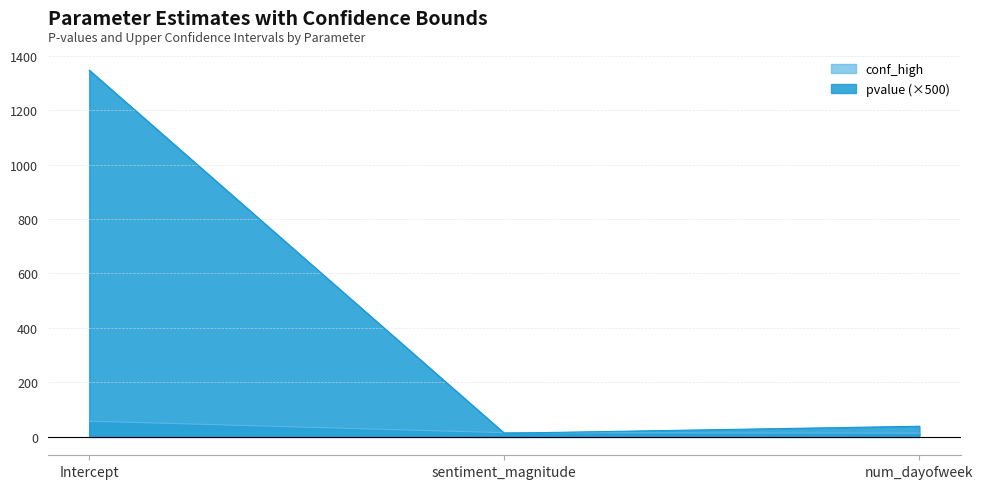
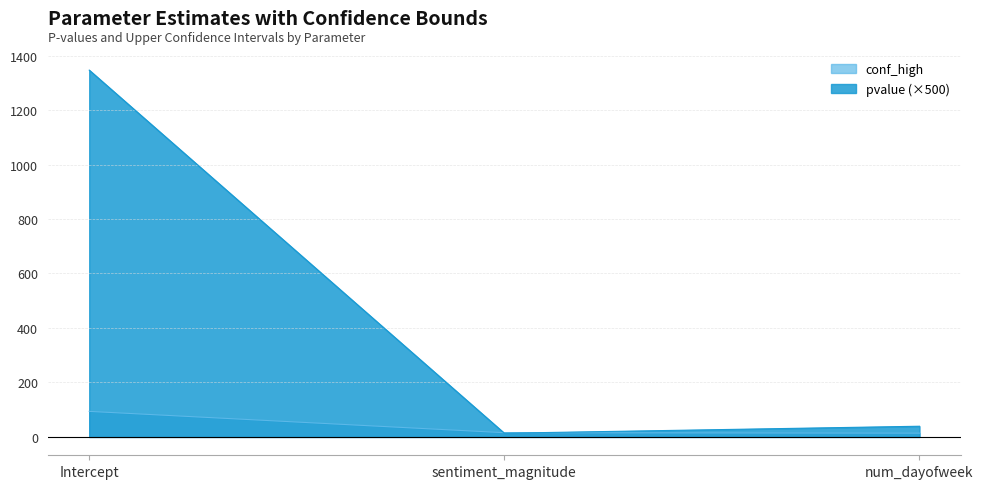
conf_high, Intercept: 60 -> 90
